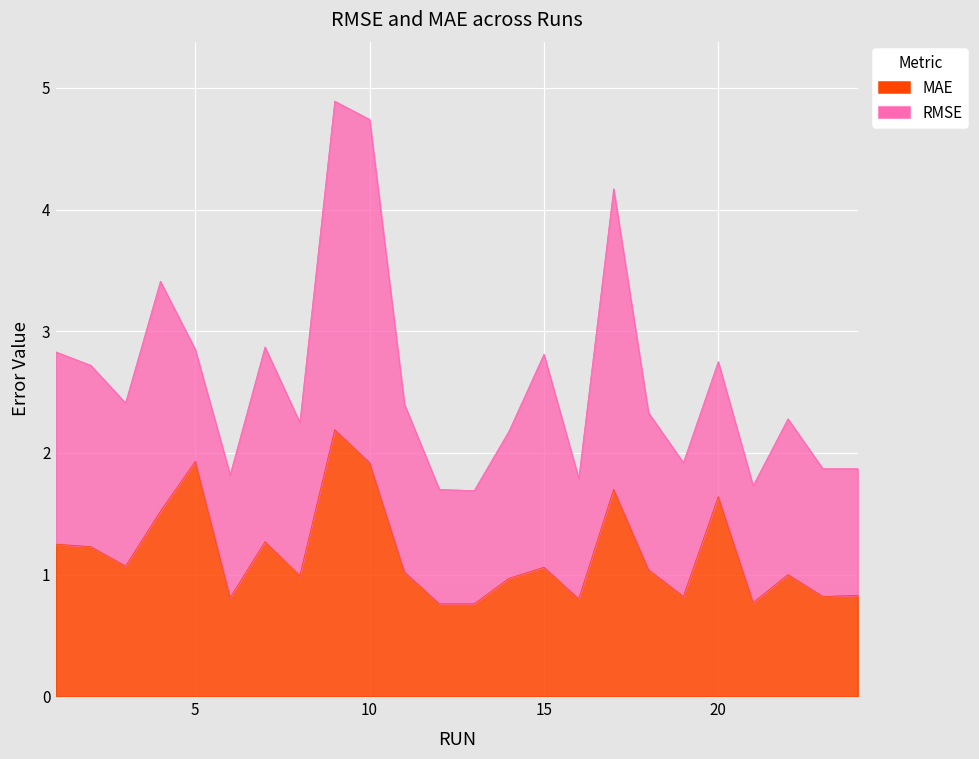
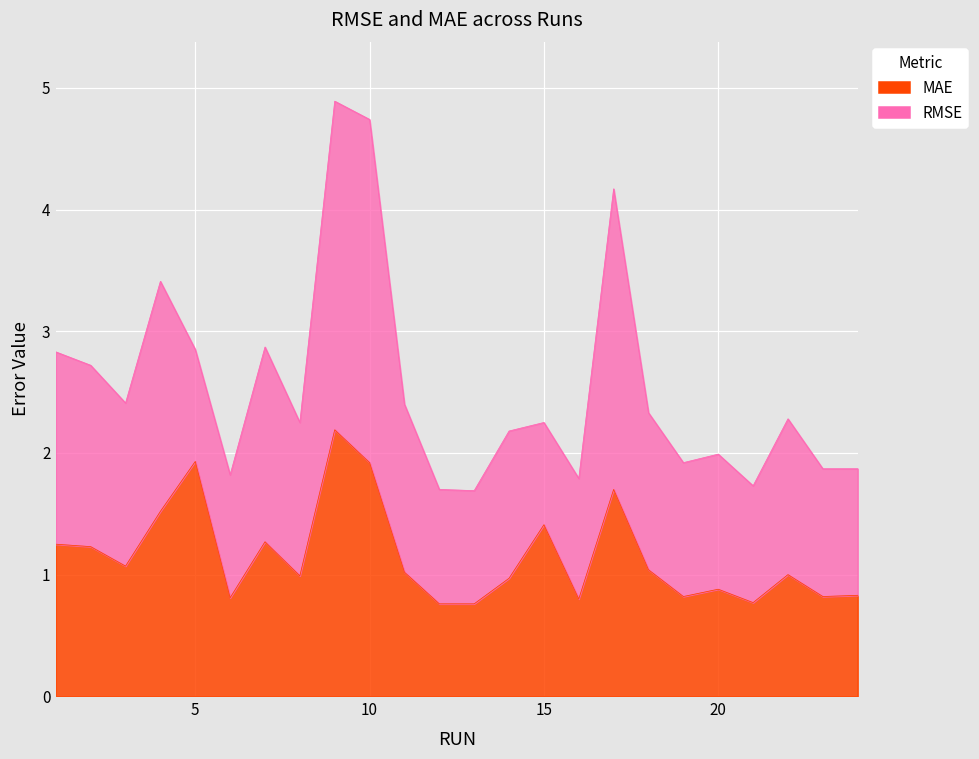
MAE, 15: 1.06 -> 1.41
RMSE, 15: 1.75 -> 0.84
MAE, 20: 1.64 -> 0.88
